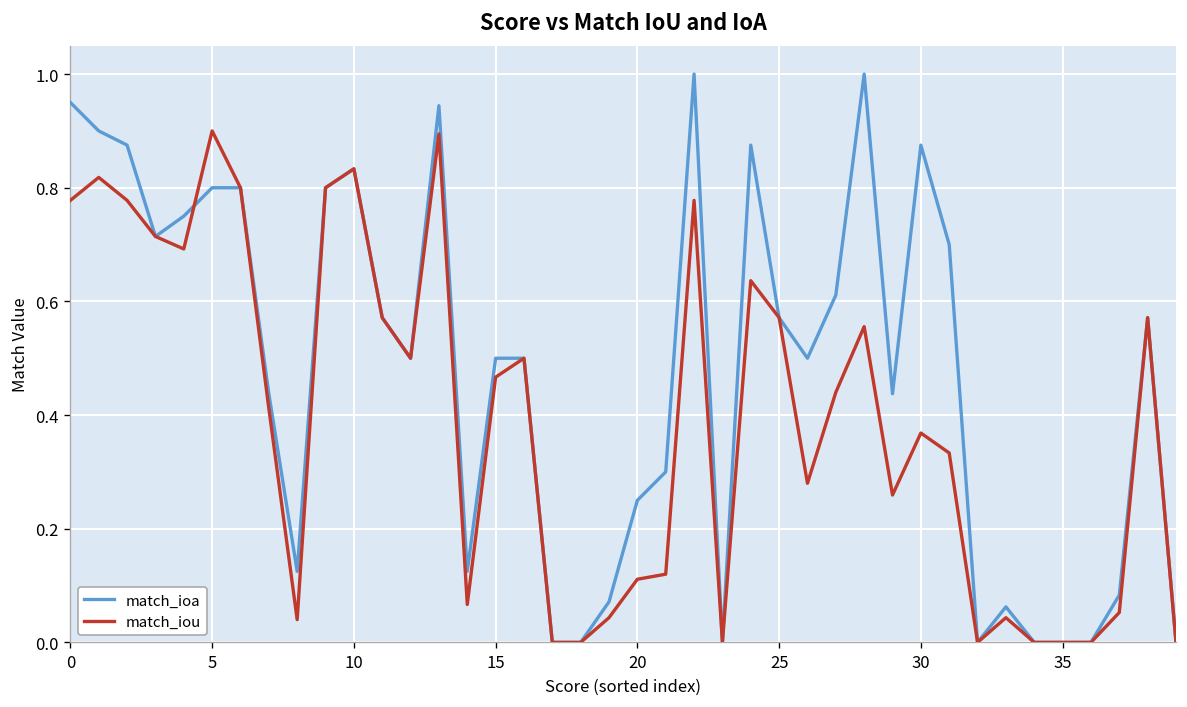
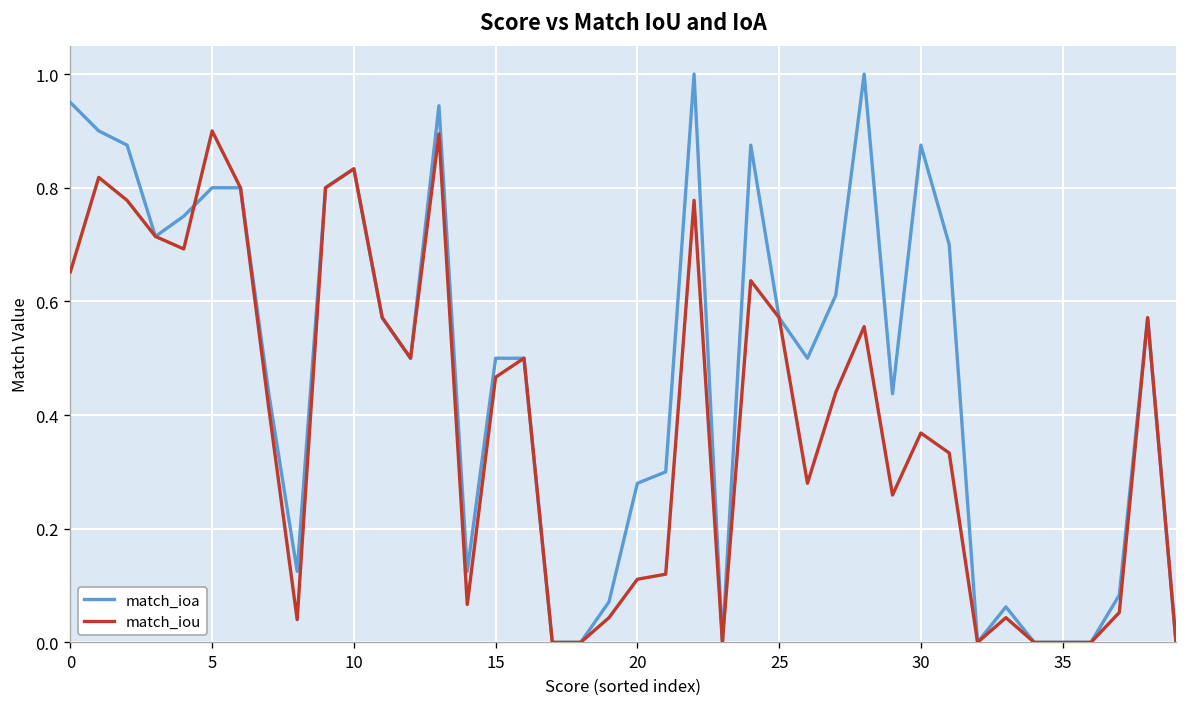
match_iou, 0: 0.78 -> 0.65
match_ioa, 20: 0.25 -> 0.28
